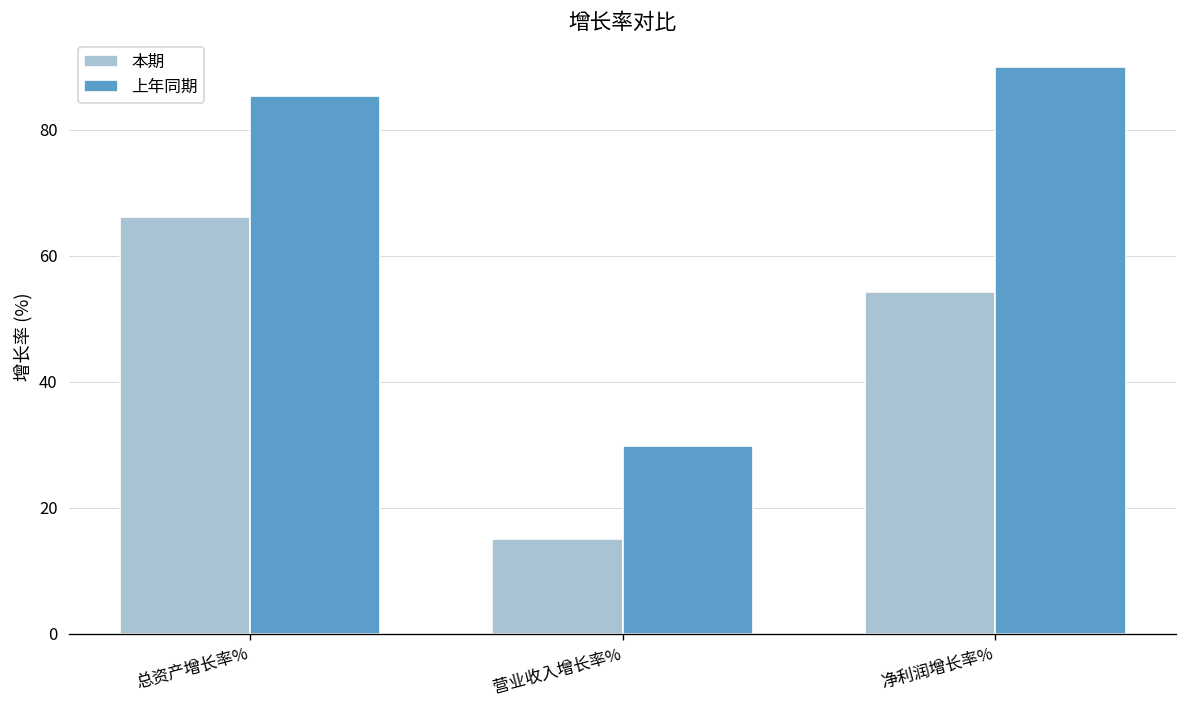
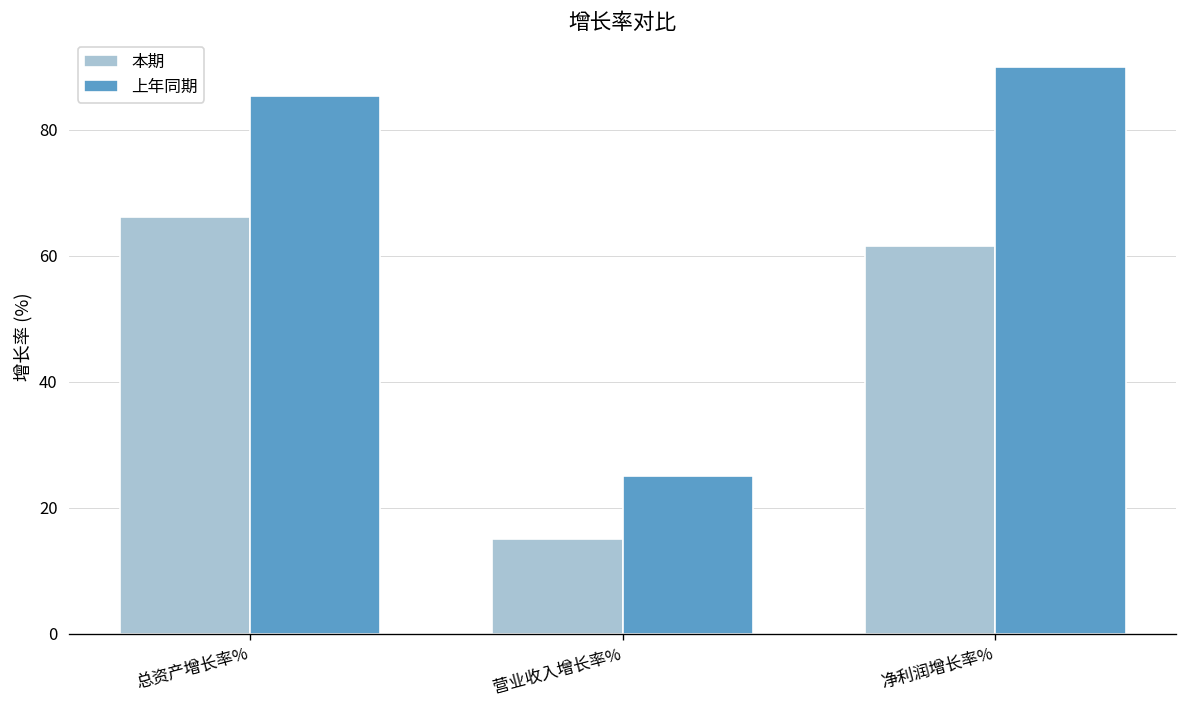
上年同期, 营业收入增长率%: 30 -> 25
本期, 净利润增长率%: 54 -> 62
